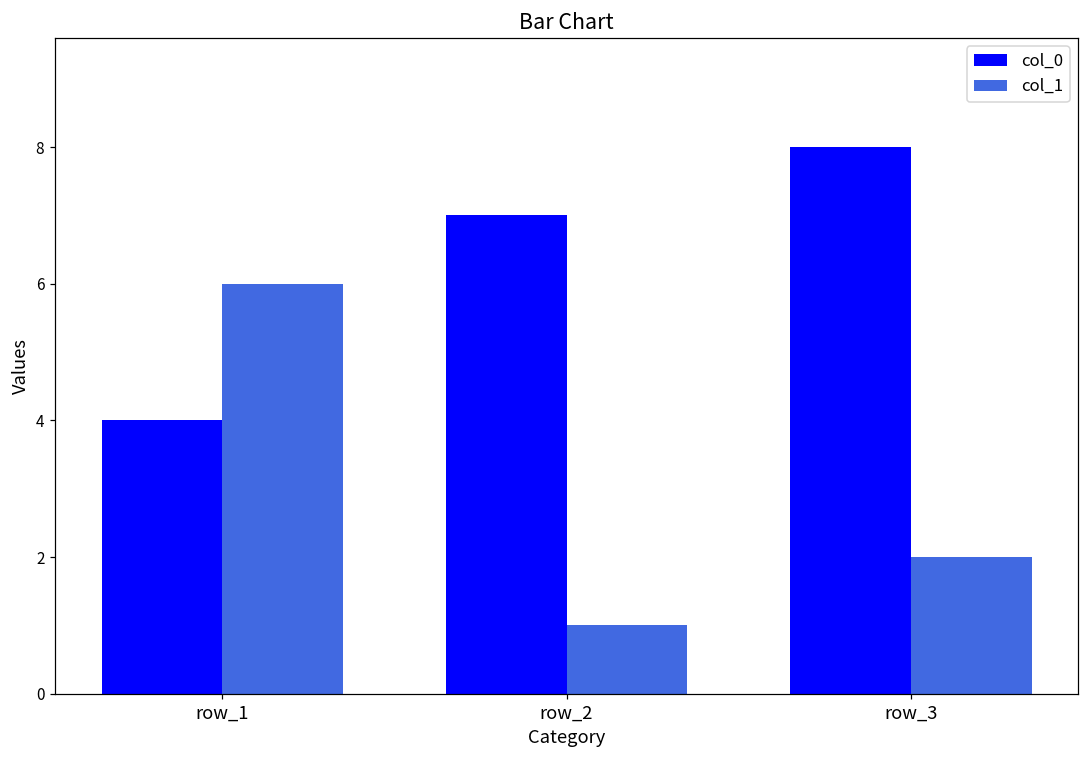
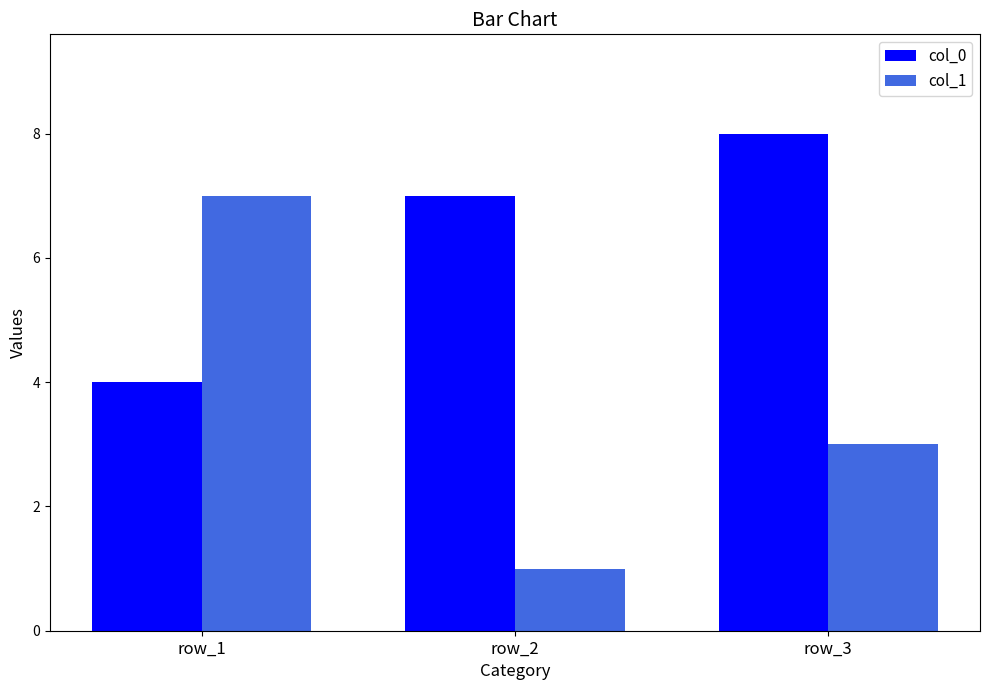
col_1, row_1: 6 -> 7
col_1, row_3: 2 -> 3
